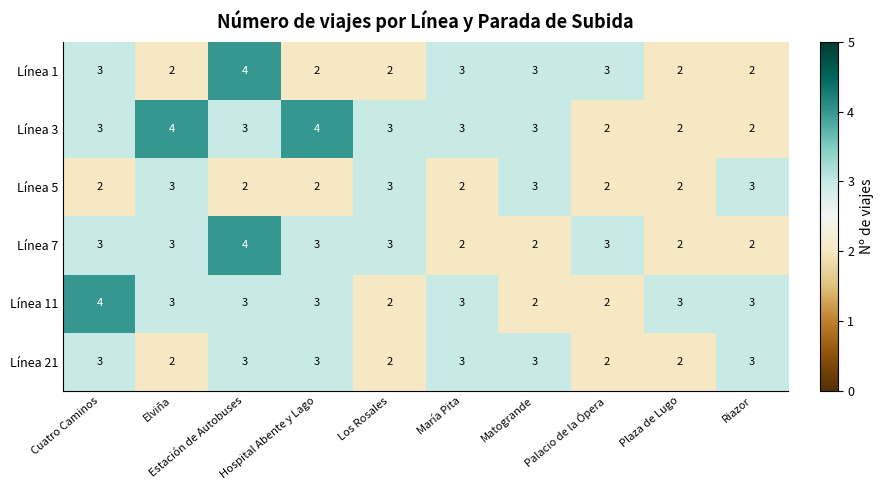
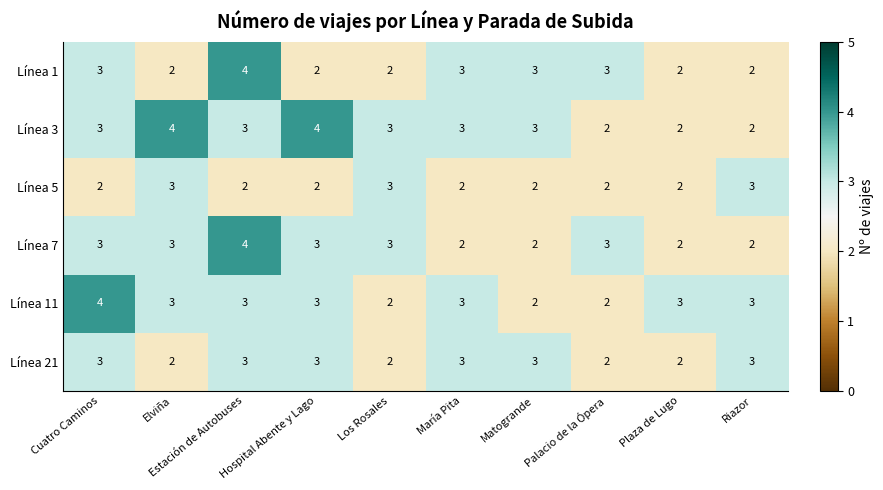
Línea 5, Matogrande: 3 -> 2
